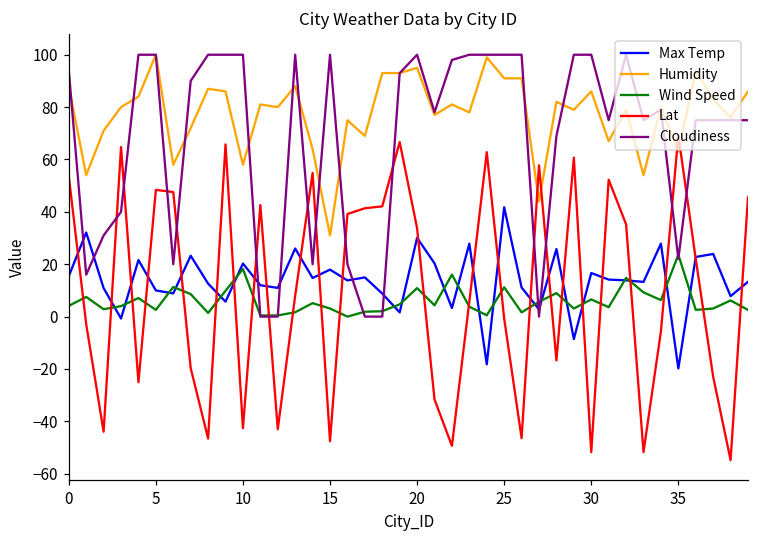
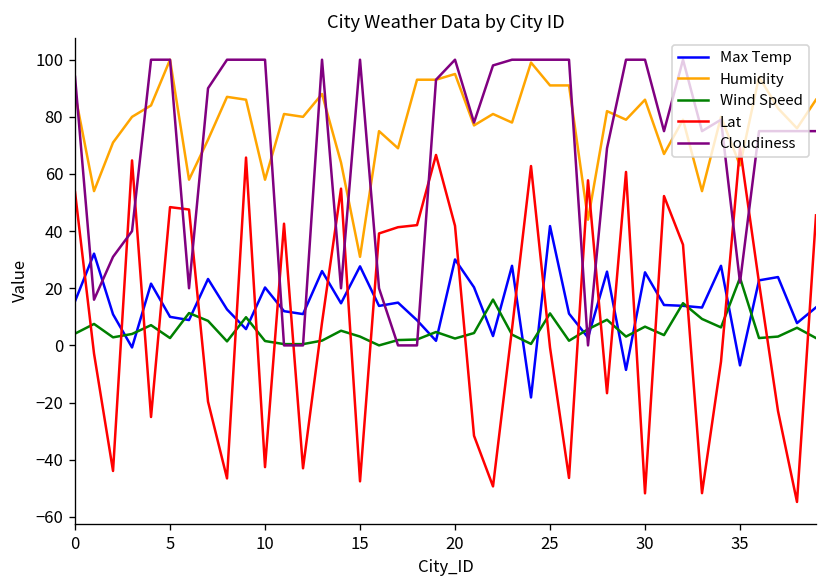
Wind Speed, 10: 18 -> 2
Max Temp, 15: 18 -> 28
Wind Speed, 20: 11 -> 2
Lat, 20: 34 -> 42
Max Temp, 30: 17 -> 26
Max Temp, 35: -20 -> -7
